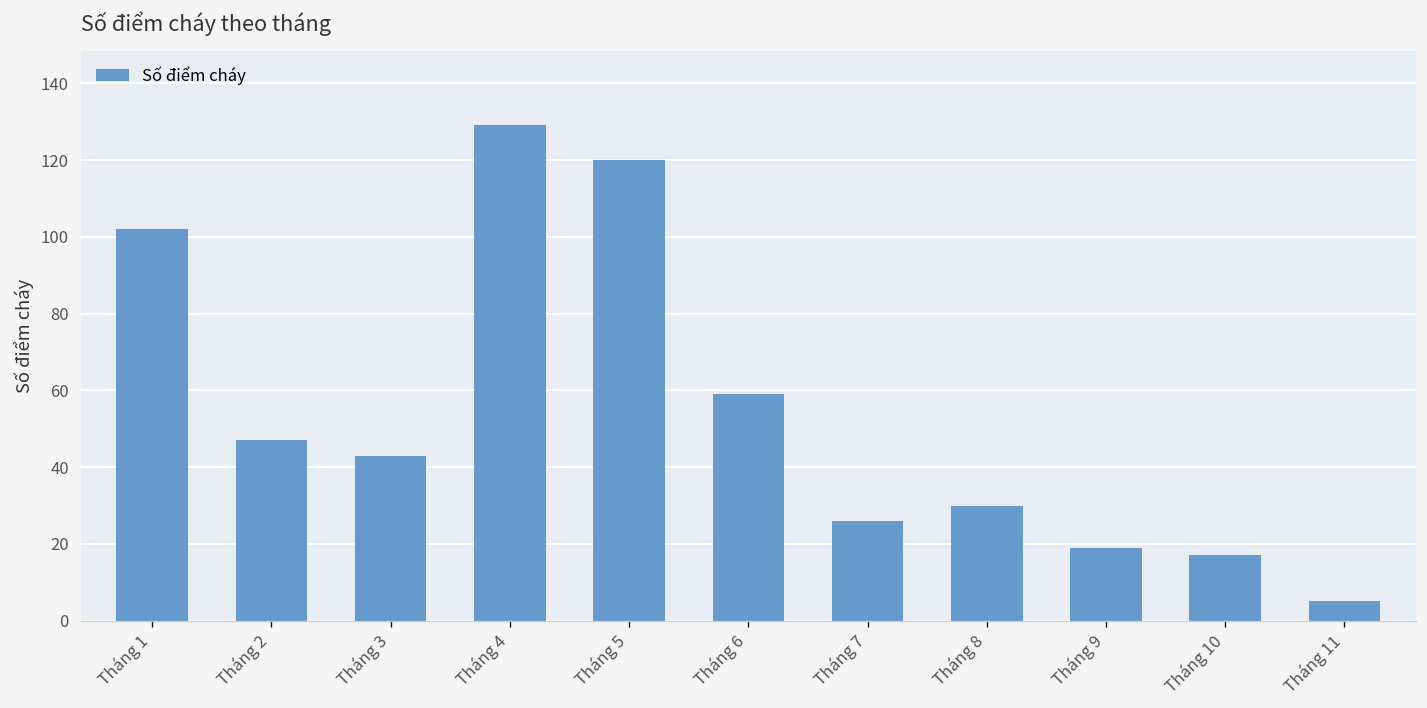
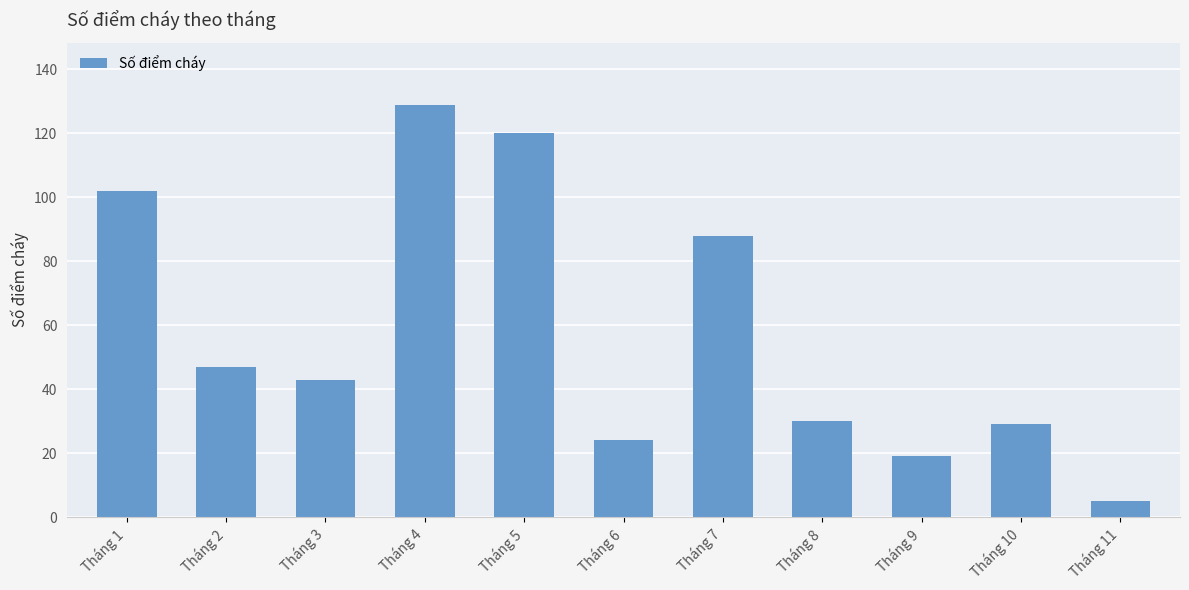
Tháng 6: 59 -> 24
Tháng 7: 26 -> 88
Tháng 10: 17 -> 29
